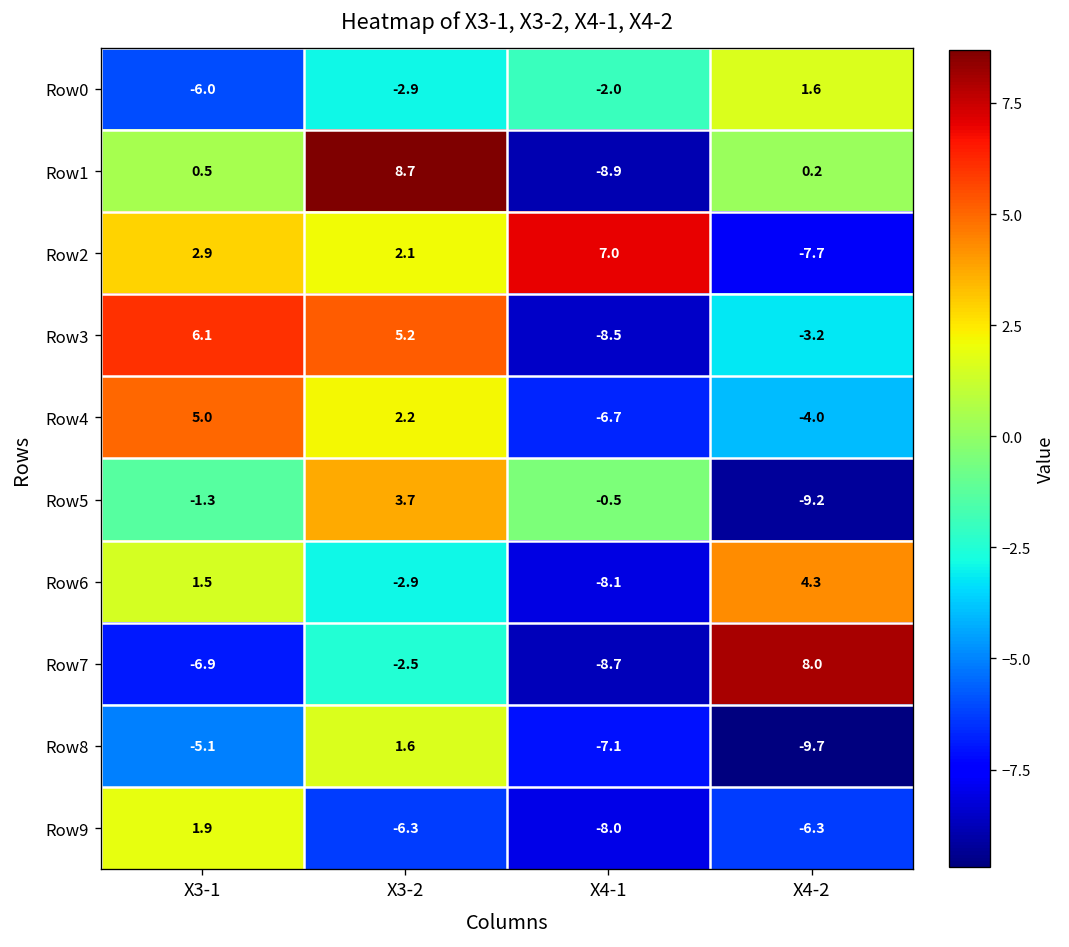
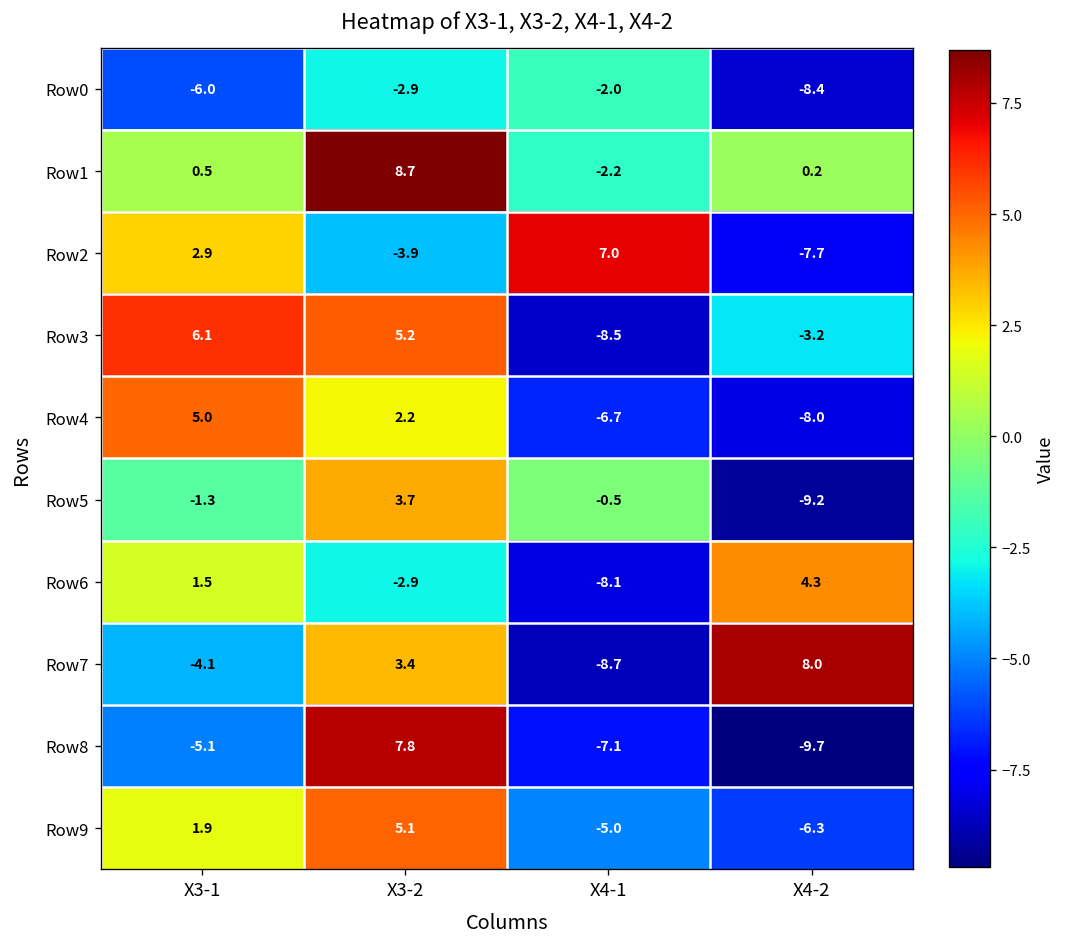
Row0, X4-2: 1.6 -> -8.4
Row1, X4-1: -8.9 -> -2.2
Row2, X3-2: 2.1 -> -3.9
Row4, X4-2: -4.0 -> -8.0
Row7, X3-1: -6.9 -> -4.1
Row7, X3-2: -2.5 -> 3.4
Row8, X3-2: 1.6 -> 7.8
Row9, X3-2: -6.3 -> 5.1
Row9, X4-1: -8.0 -> -5.0
